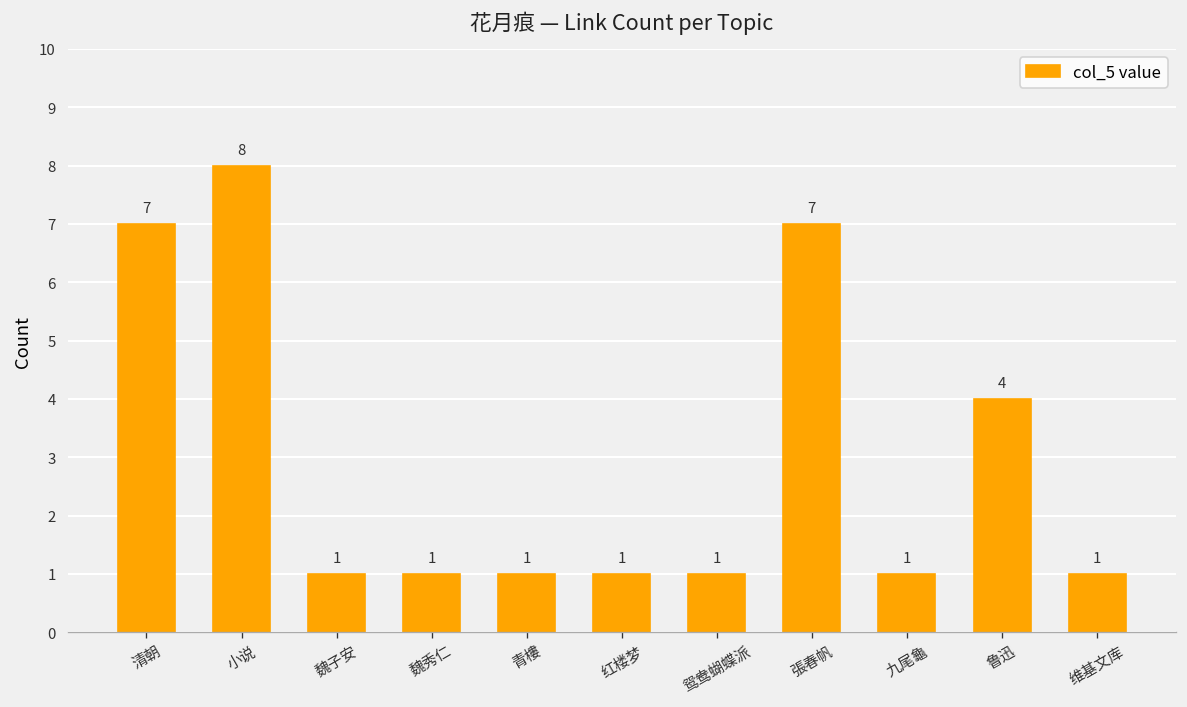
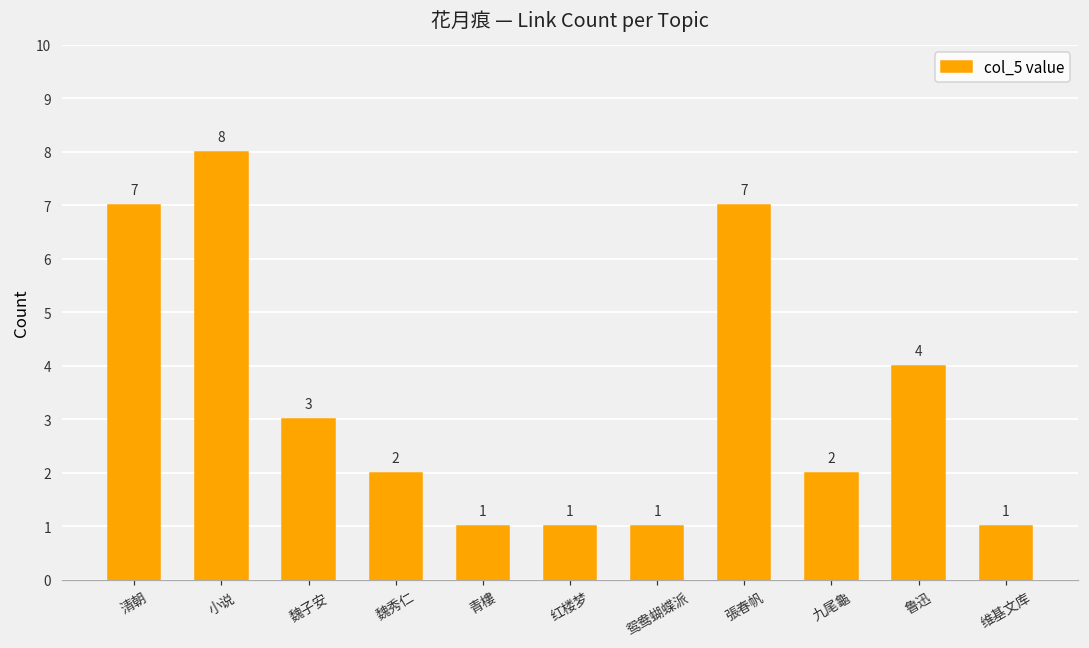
魏子安: 1 -> 3
魏秀仁: 1 -> 2
九尾龜: 1 -> 2
